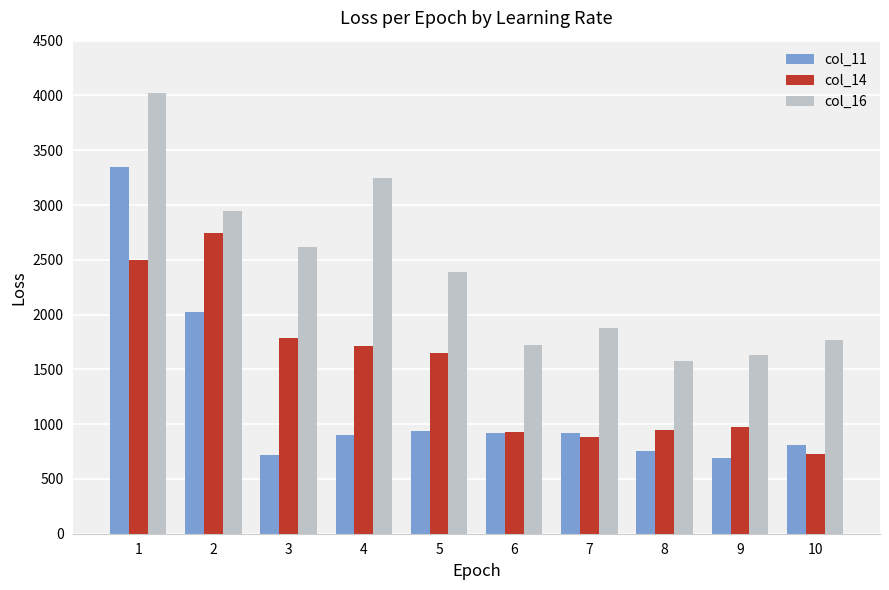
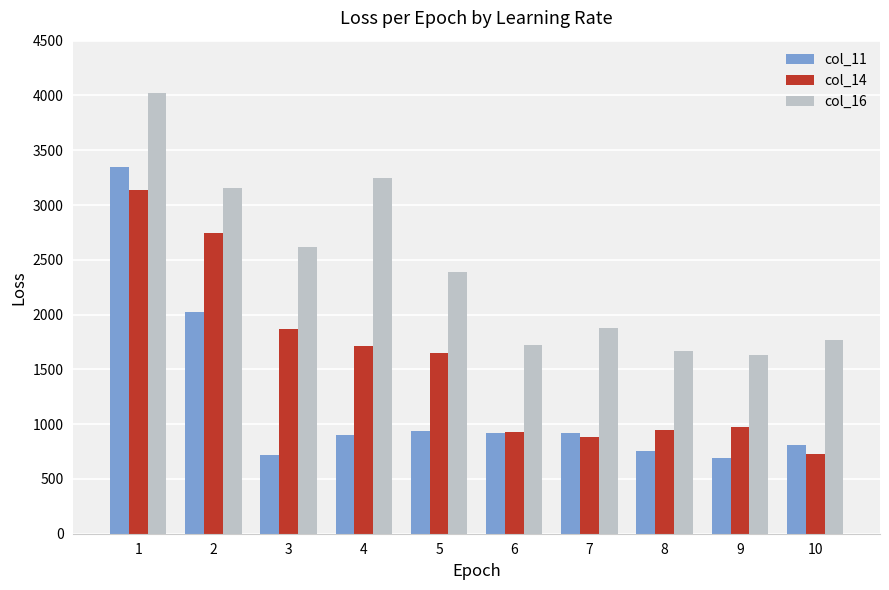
col_14, 1: 2490 -> 3140
col_16, 2: 2950 -> 3160
col_14, 3: 1780 -> 1870
col_16, 8: 1580 -> 1670
